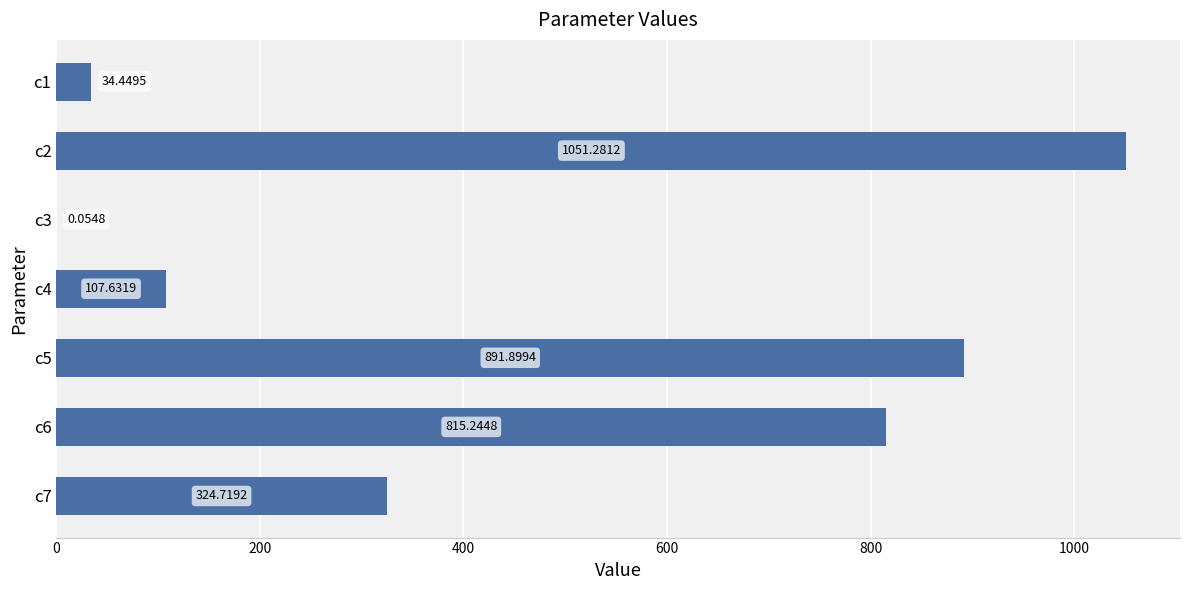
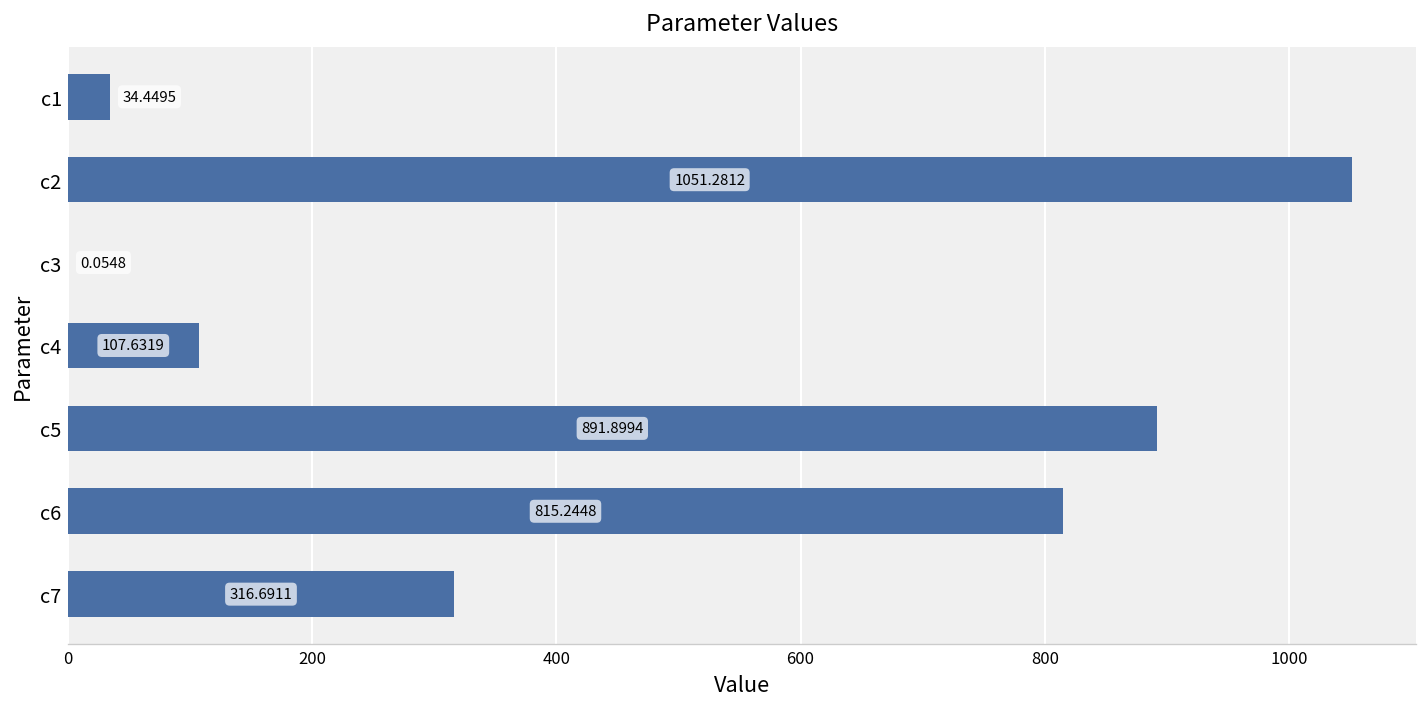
c7: 324.7192 -> 316.6911
